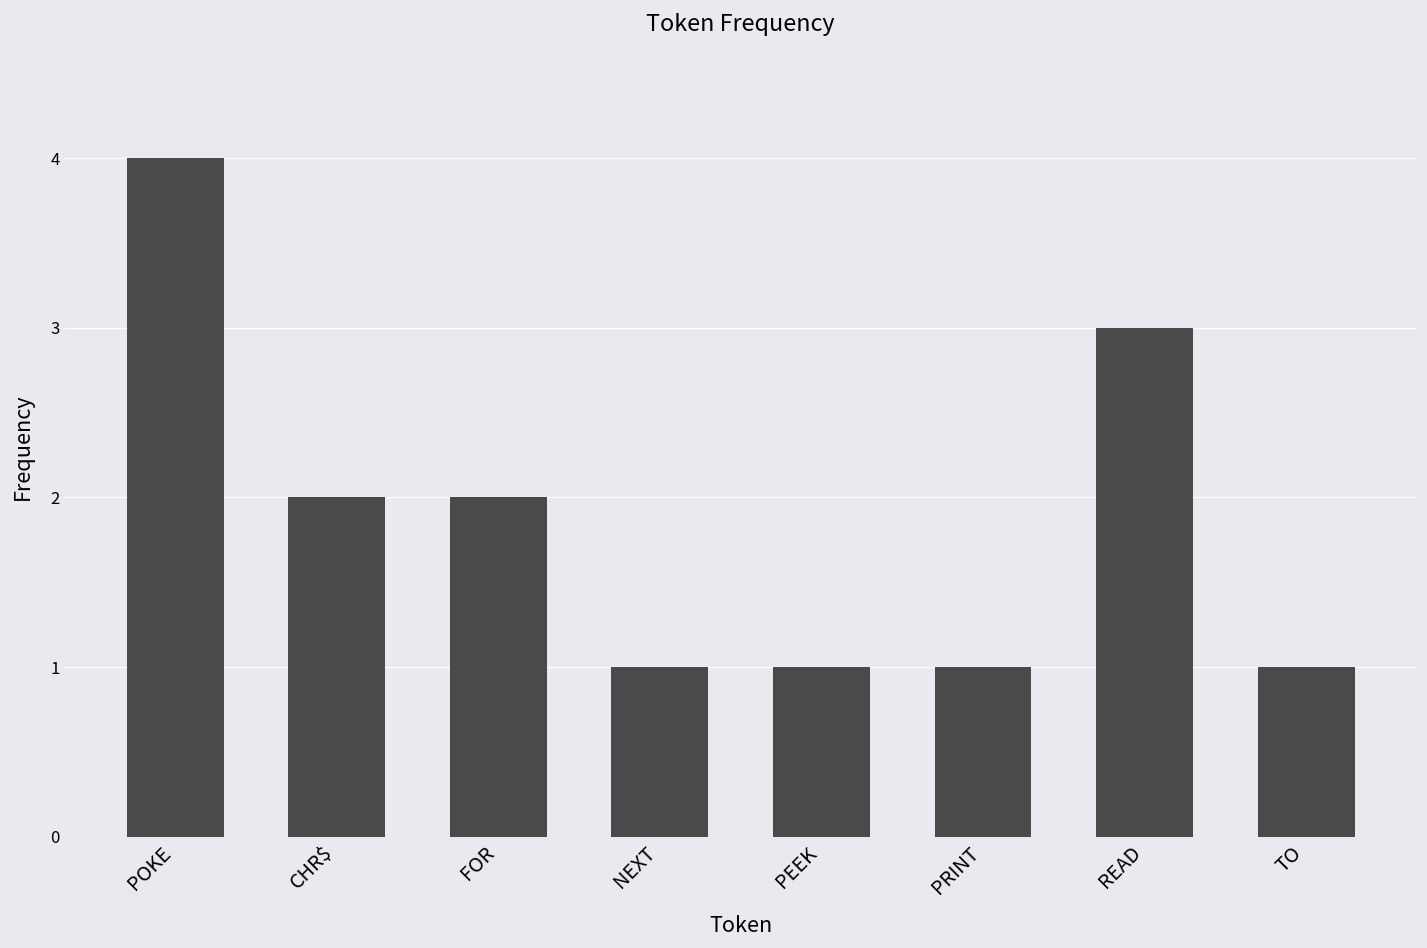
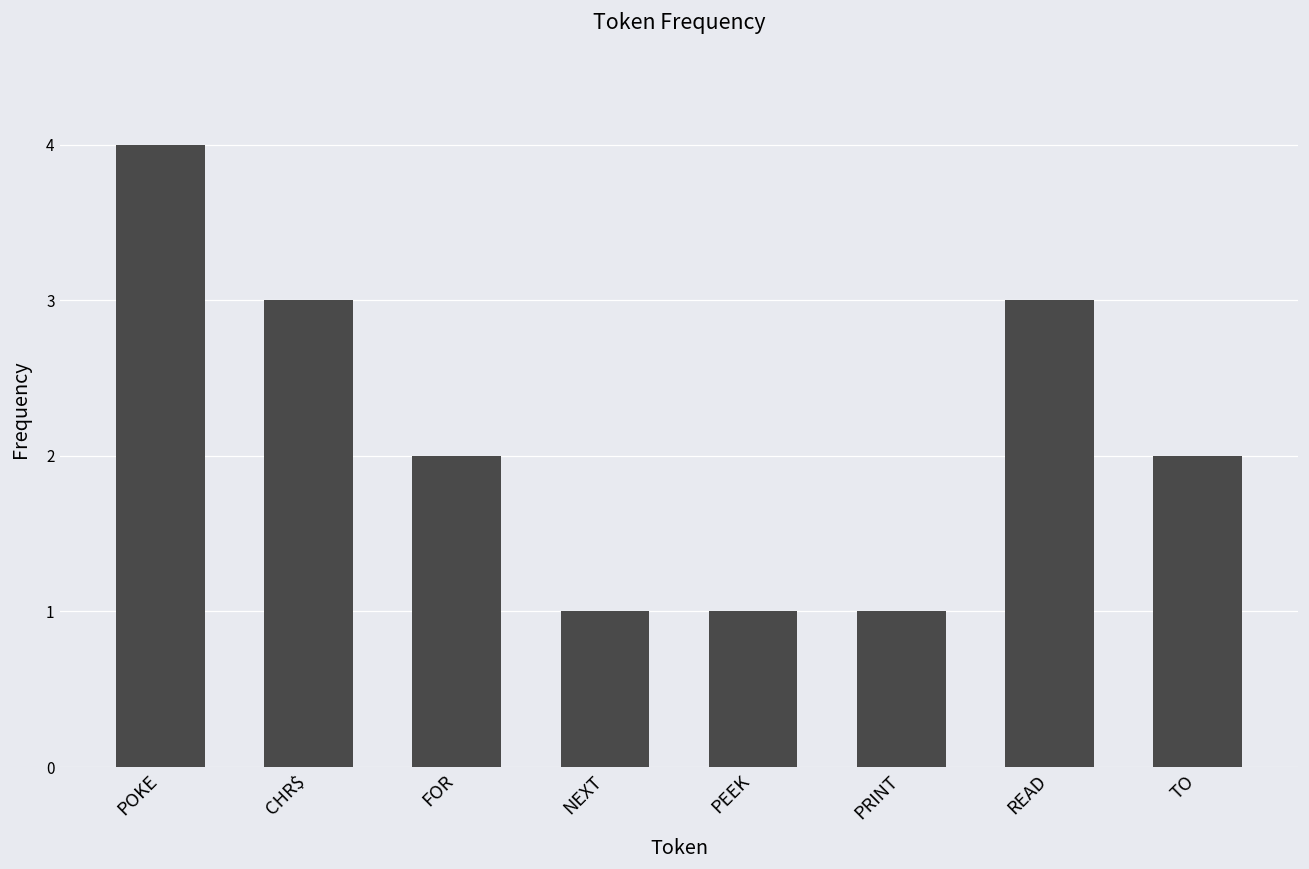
CHR$: 2 -> 3
TO: 1 -> 2
